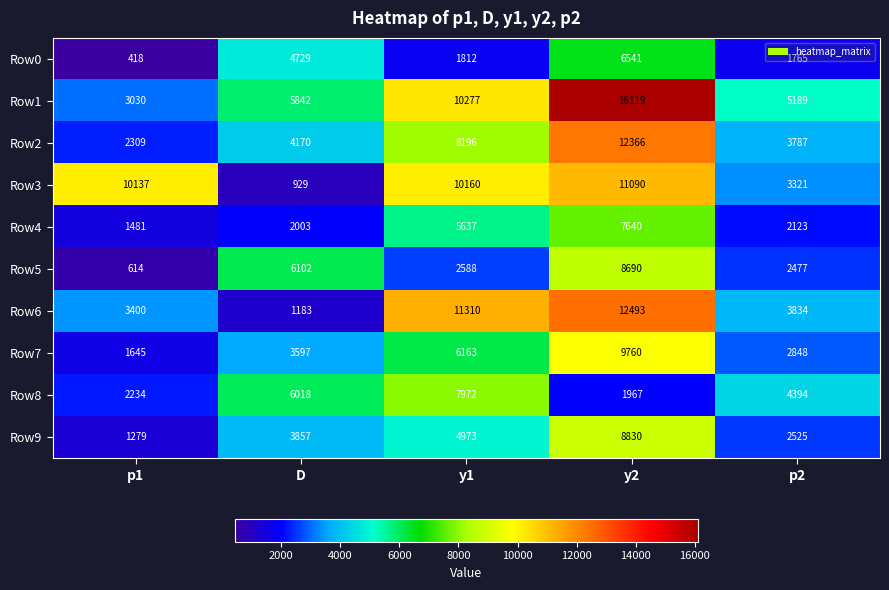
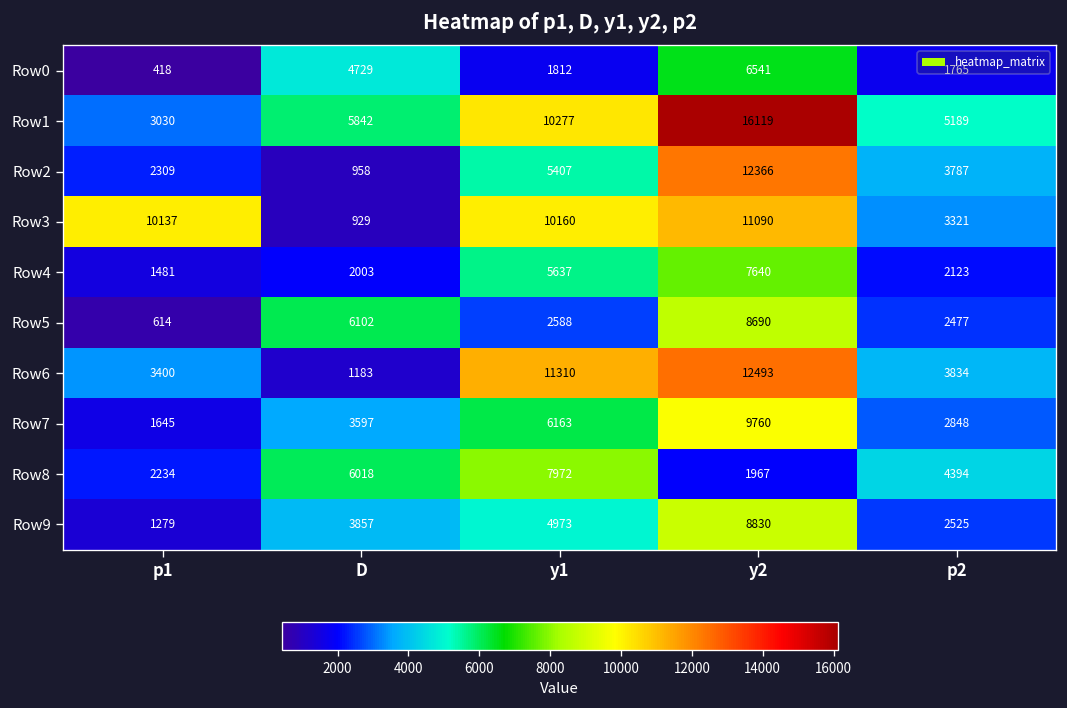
Row2, D: 4170 -> 958
Row2, y1: 8196 -> 5407
